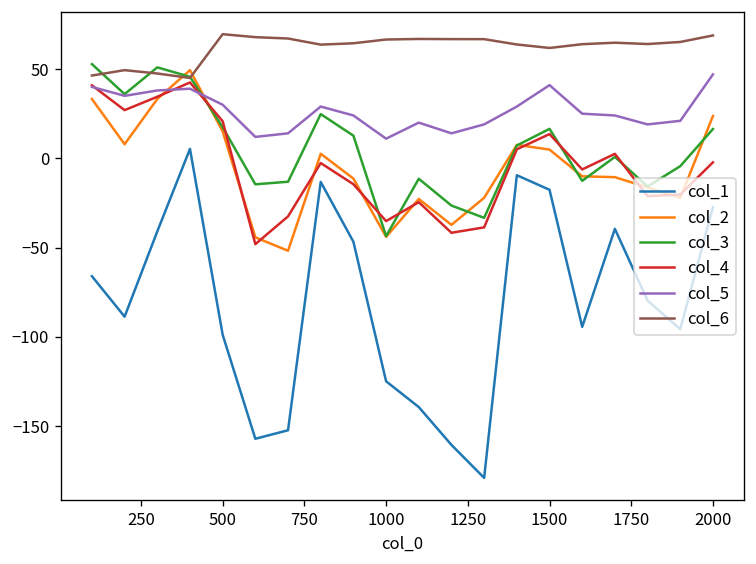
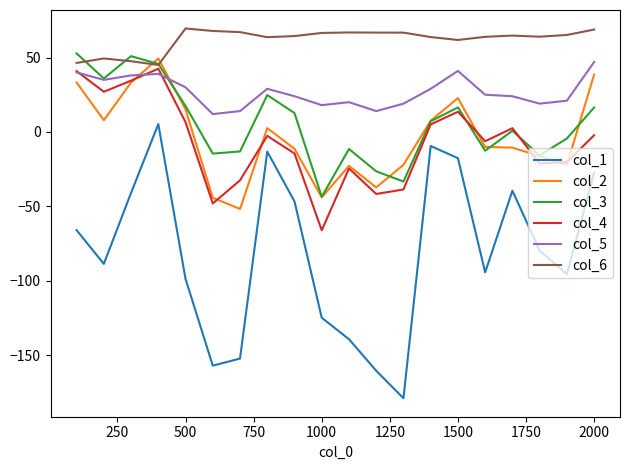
col_4, 500: 21 -> 7
col_4, 1000: -35 -> -66
col_5, 1000: 11 -> 18
col_2, 1500: 5 -> 23
col_2, 2000: 24 -> 39
